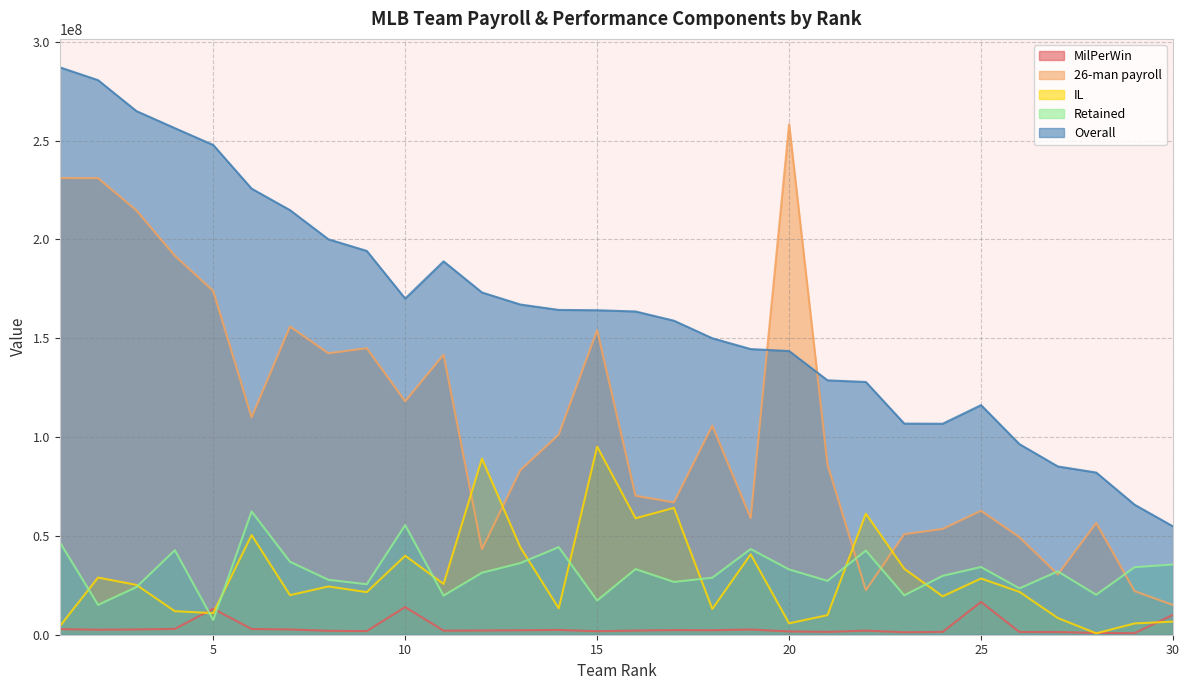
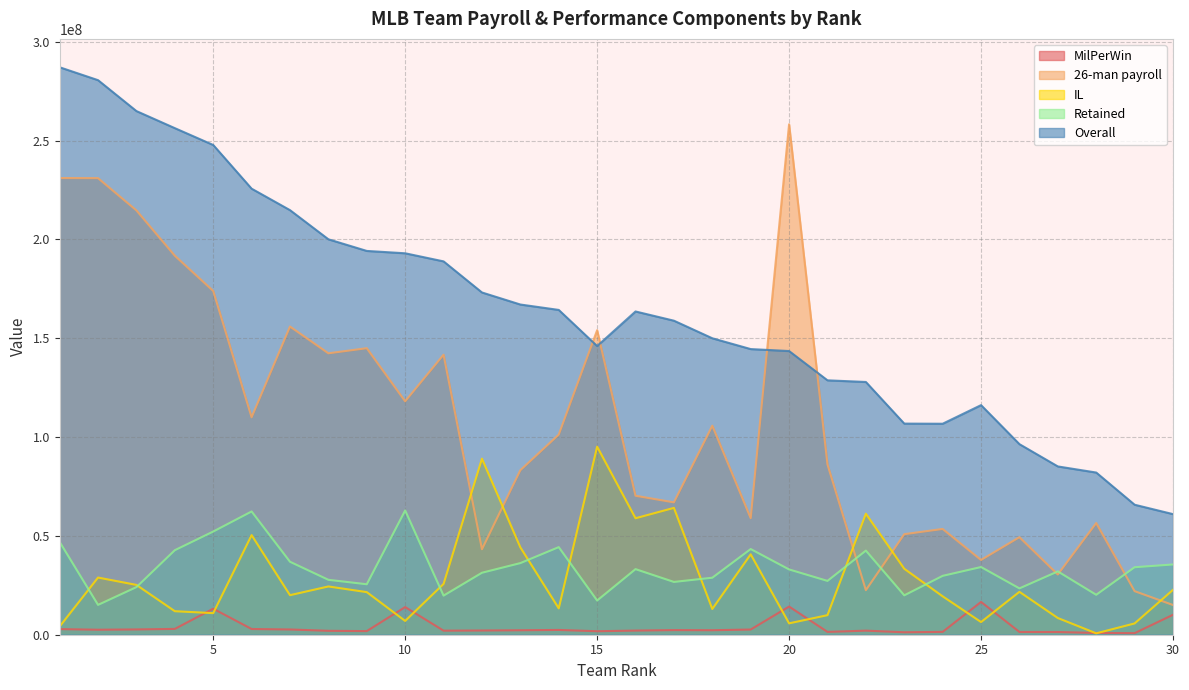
Retained, 5: 7000000 -> 52000000
IL, 10: 40000000 -> 7000000
Retained, 10: 55000000 -> 63000000
Overall, 10: 170000000 -> 193000000
Overall, 15: 164000000 -> 146000000
MilPerWin, 20: 2000000 -> 14000000
26-man payroll, 25: 63000000 -> 38000000
IL, 25: 28000000 -> 6000000
IL, 30: 7000000 -> 23000000
Overall, 30: 55000000 -> 61000000
